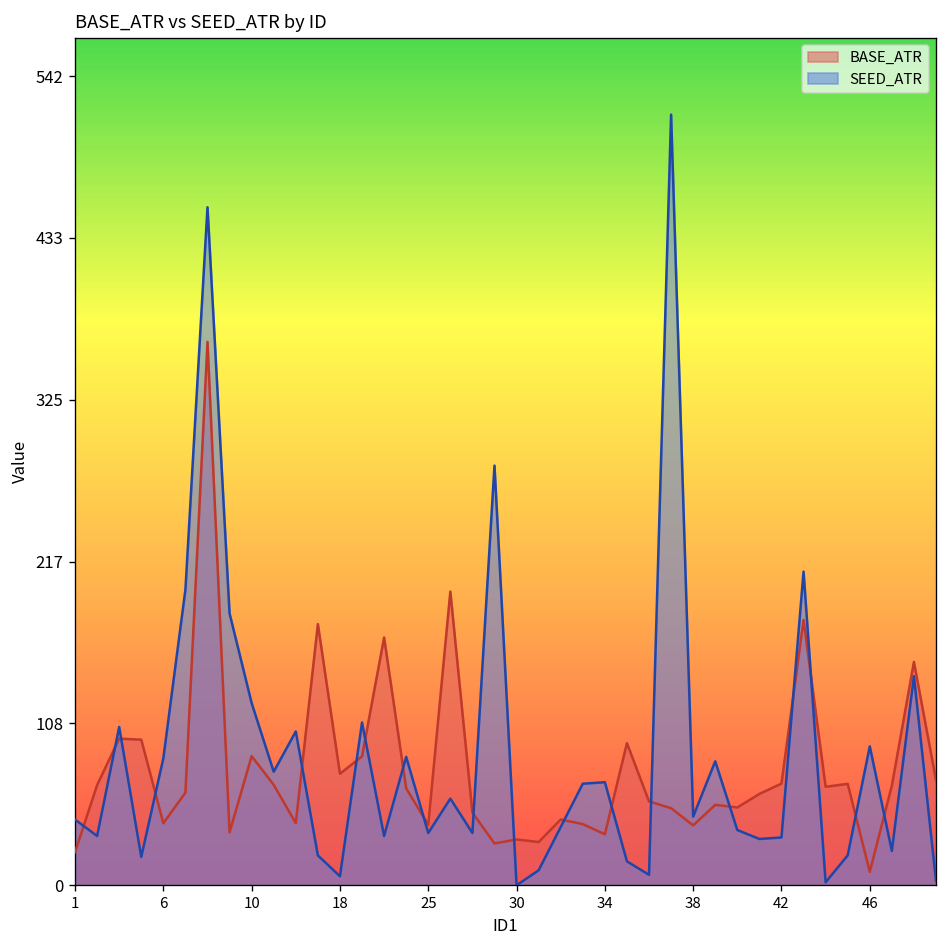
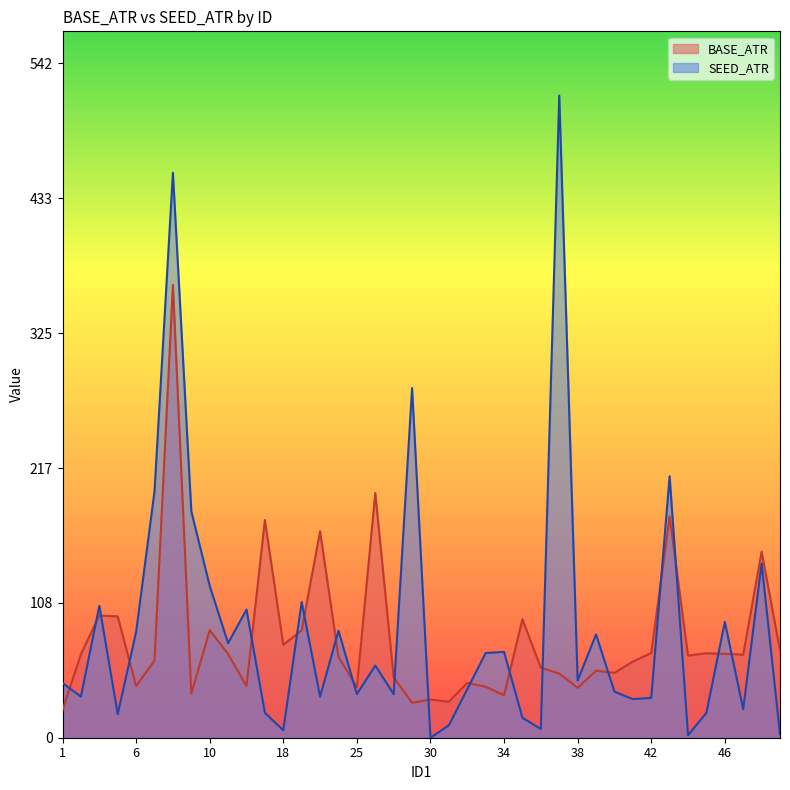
BASE_ATR, 46: 9 -> 67
